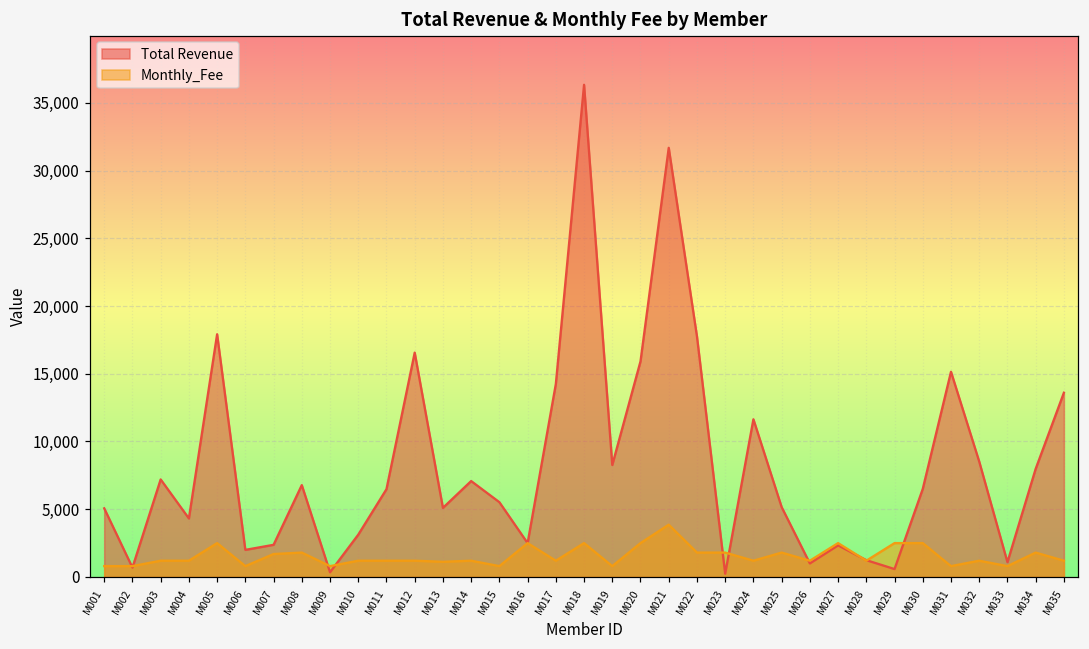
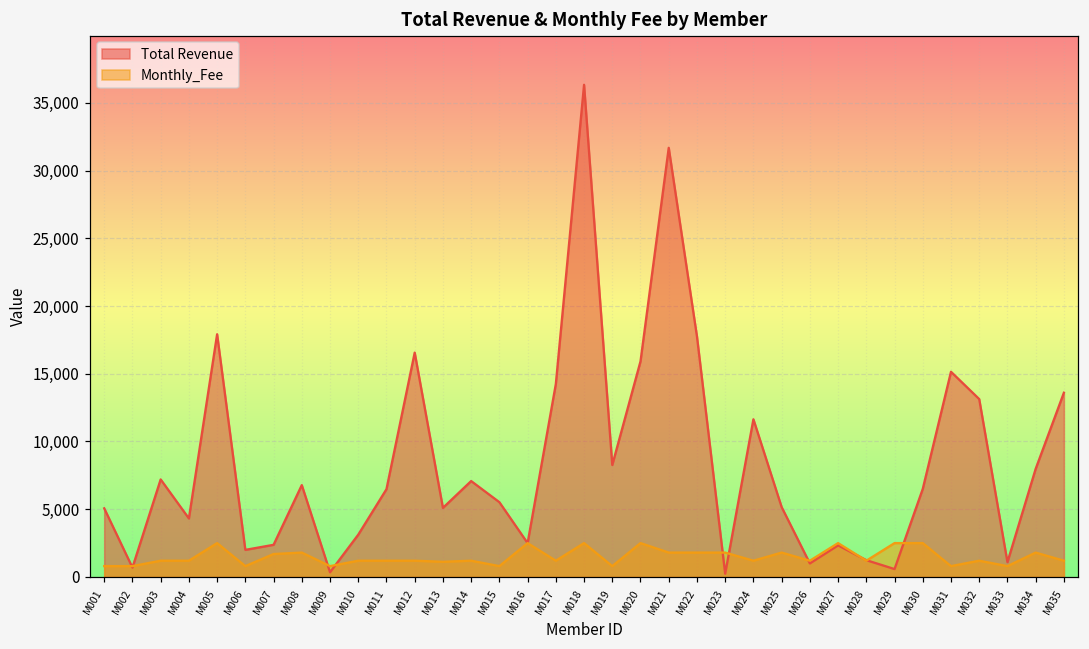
Monthly_Fee, M021: 3,900 -> 1,800
Total Revenue, M032: 8,500 -> 13,100
